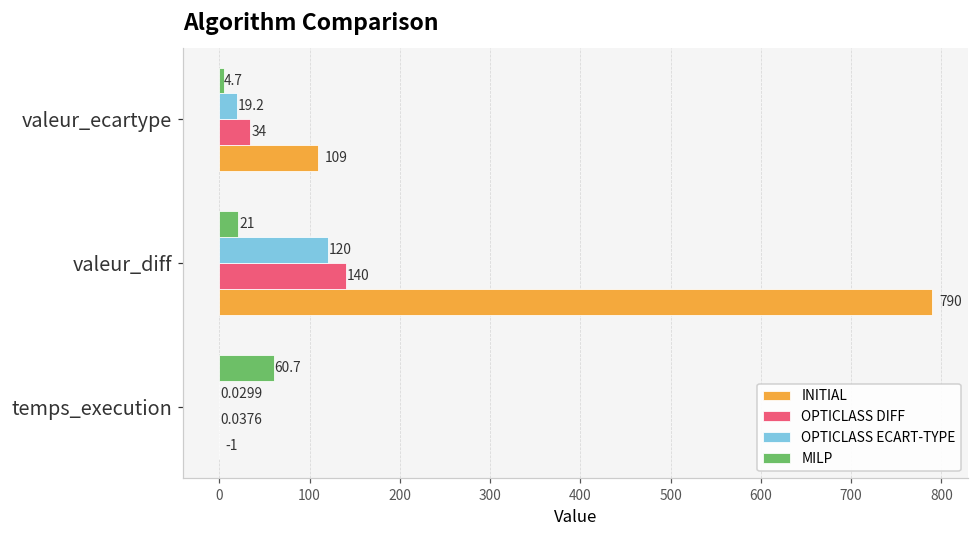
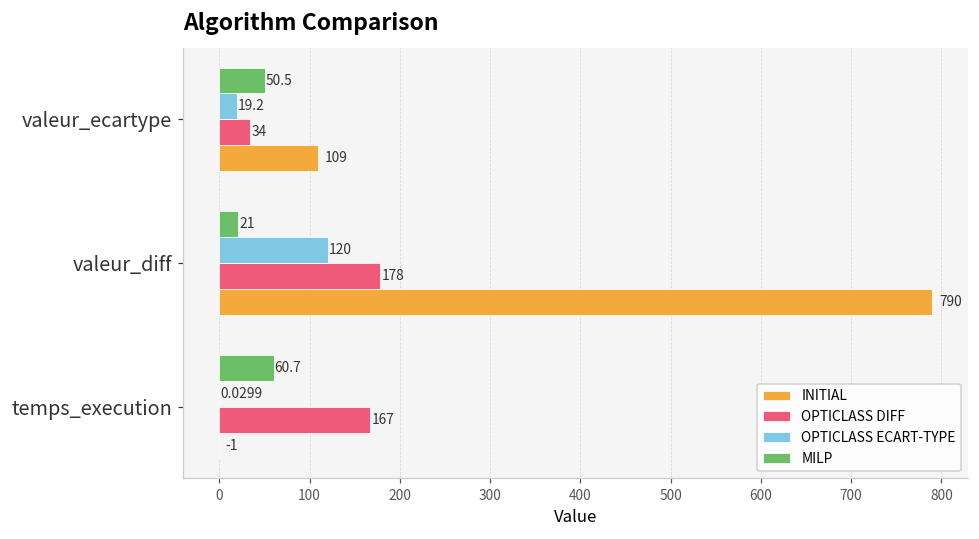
MILP, valeur_ecartype: 4.7 -> 50.5
OPTICLASS DIFF, valeur_diff: 140 -> 178
OPTICLASS DIFF, temps_execution: 0.0376 -> 167
